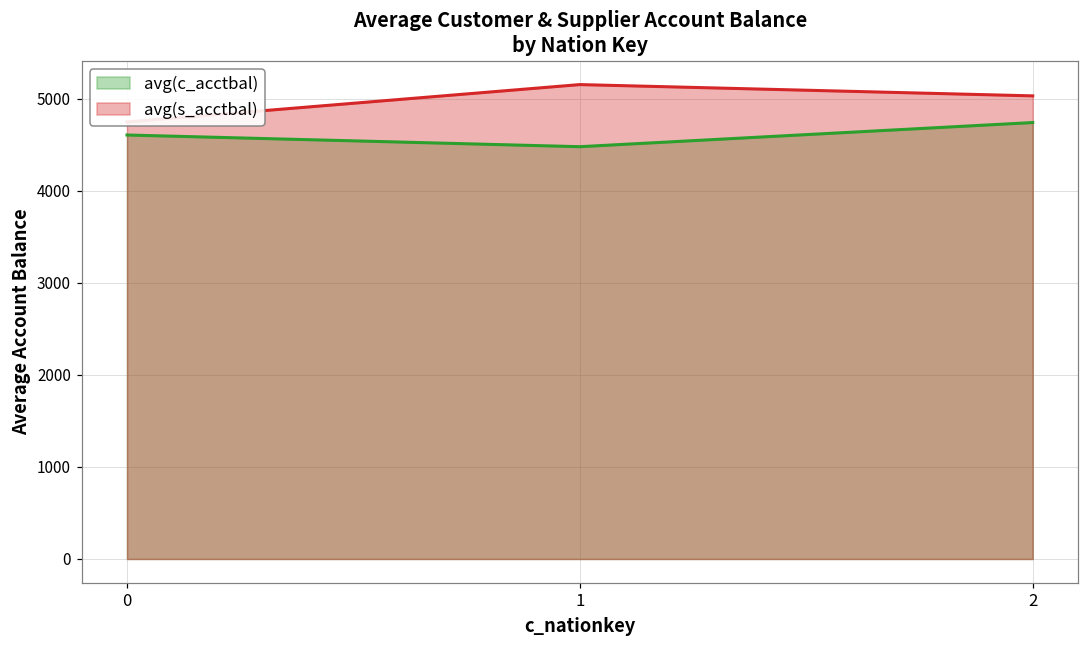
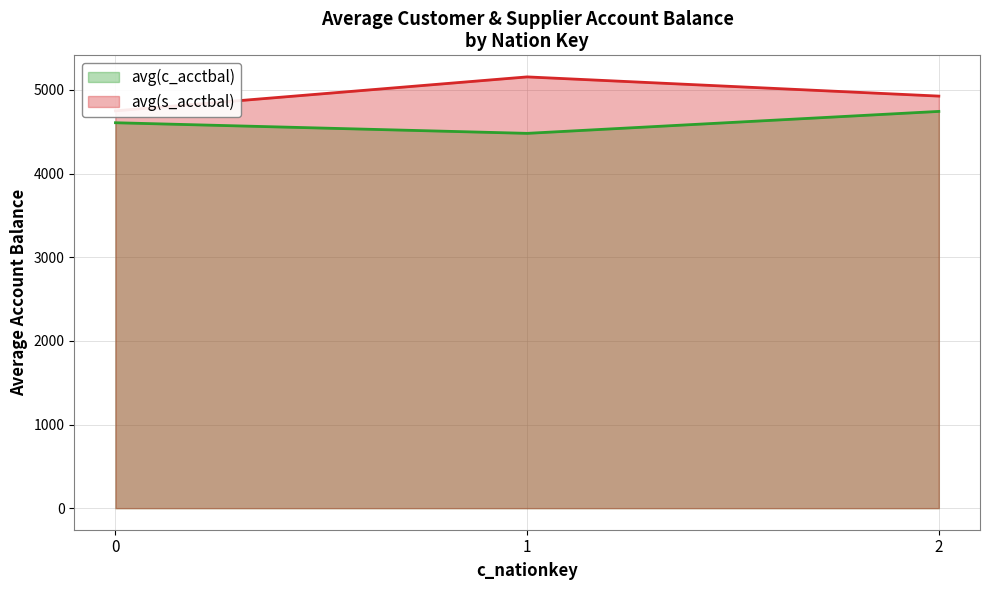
avg(s_acctbal), 2: 5000 -> 4900
